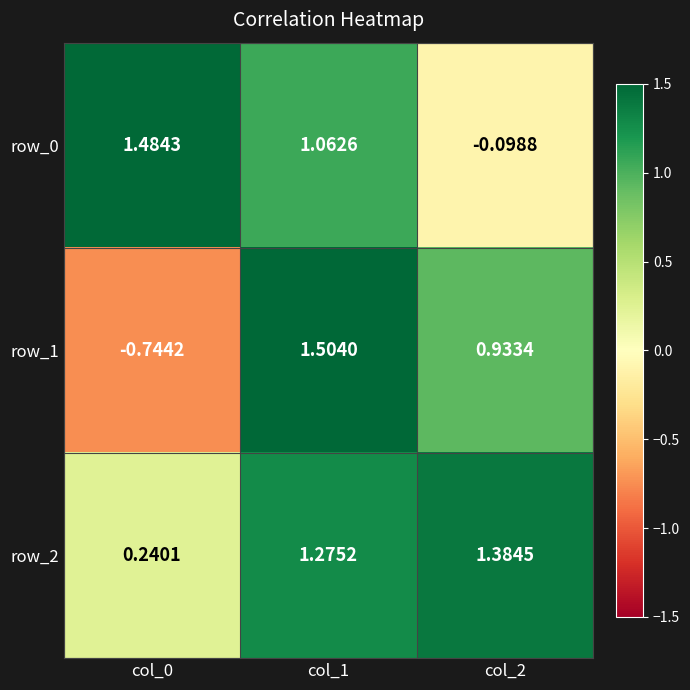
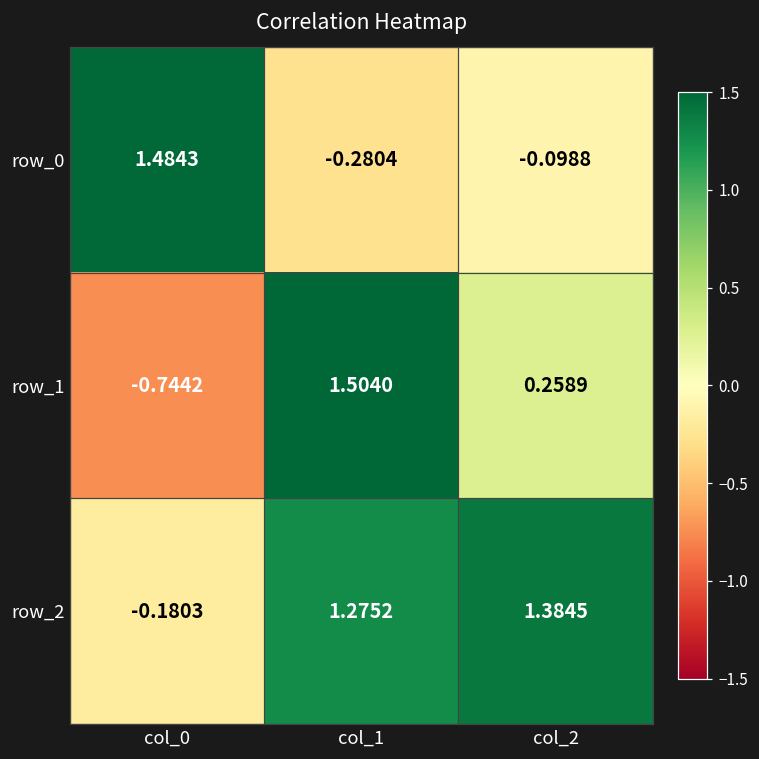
row_0, col_1: 1.0626 -> -0.2804
row_1, col_2: 0.9334 -> 0.2589
row_2, col_0: 0.2401 -> -0.1803
